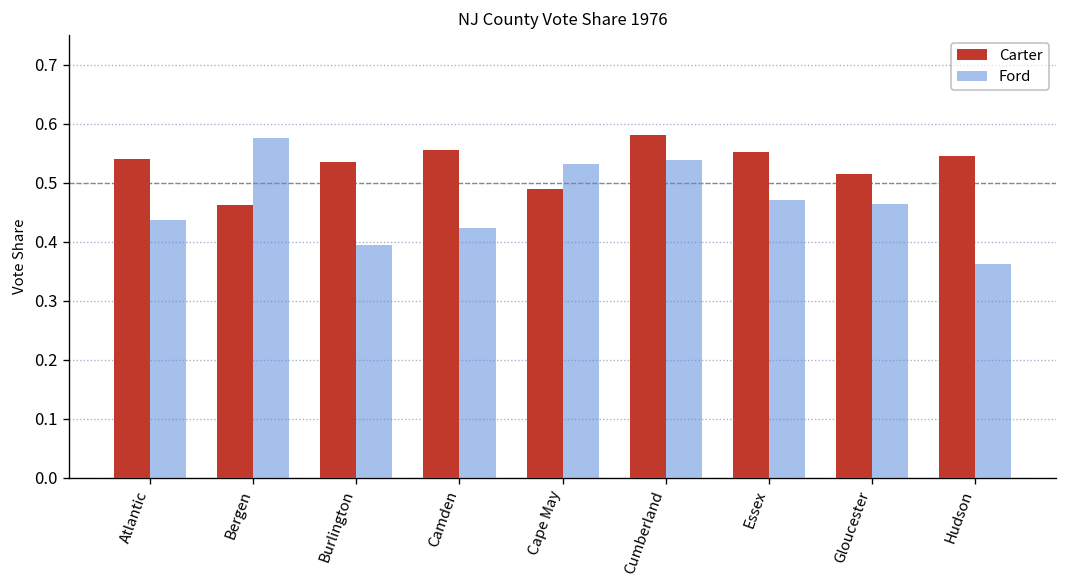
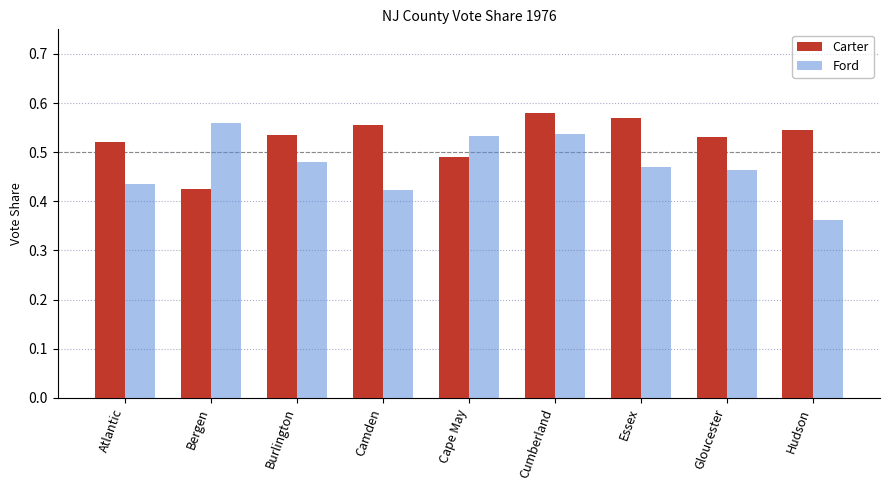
Carter, Atlantic: 0.54 -> 0.52
Carter, Bergen: 0.46 -> 0.43
Ford, Bergen: 0.58 -> 0.56
Ford, Burlington: 0.40 -> 0.48
Carter, Essex: 0.55 -> 0.57
Carter, Gloucester: 0.51 -> 0.53
